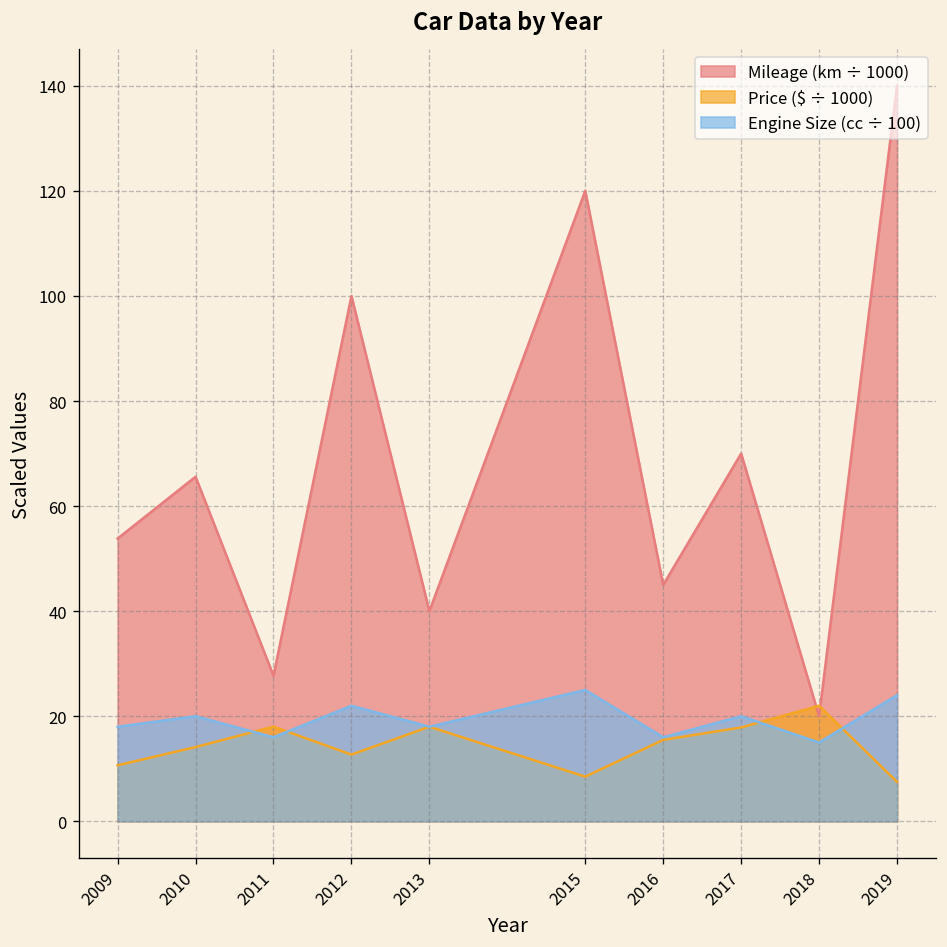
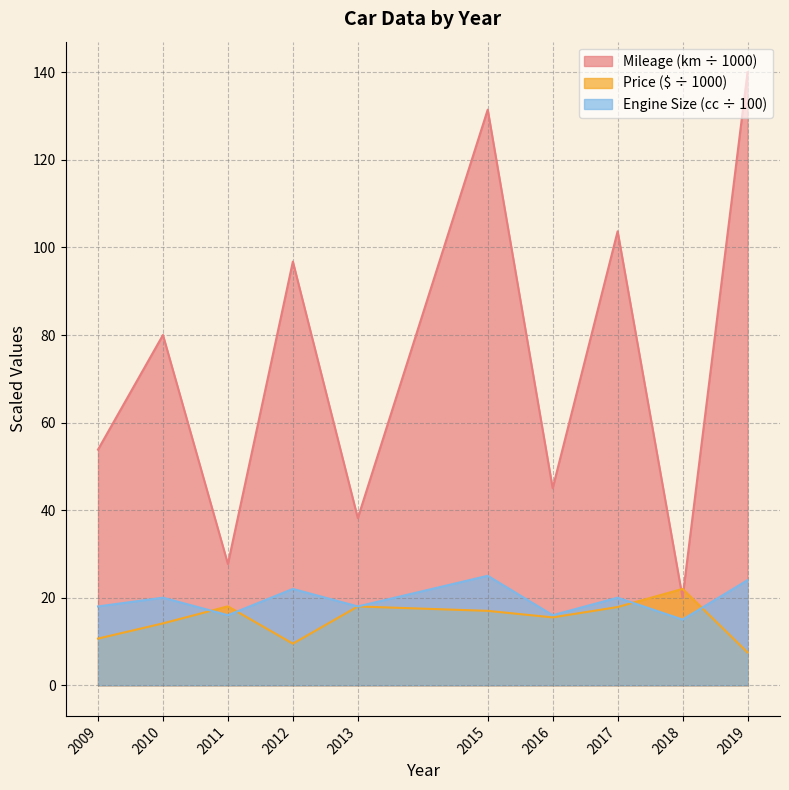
Mileage (km ÷ 1000), 2010: 66 -> 80
Mileage (km ÷ 1000), 2012: 100 -> 97
Price ($ ÷ 1000), 2012: 13 -> 10
Mileage (km ÷ 1000), 2013: 40 -> 38
Mileage (km ÷ 1000), 2015: 120 -> 131
Price ($ ÷ 1000), 2015: 9 -> 17
Mileage (km ÷ 1000), 2017: 70 -> 104
